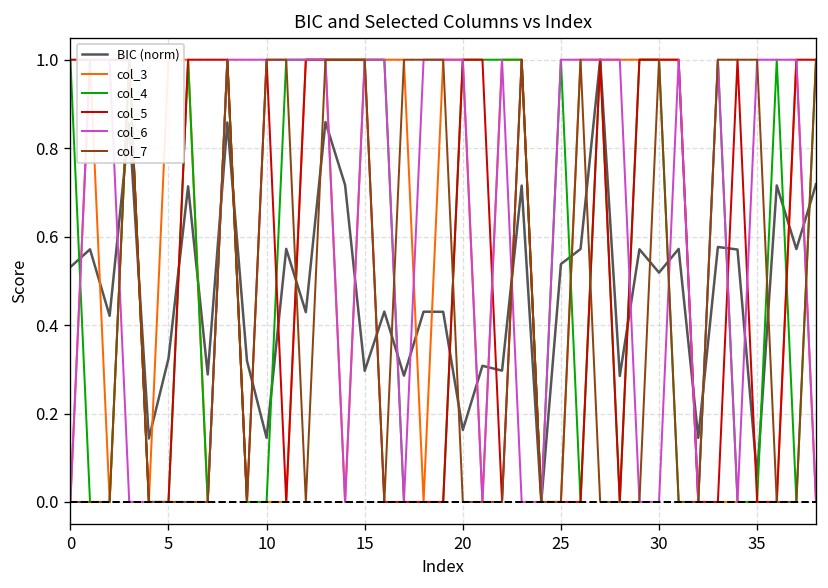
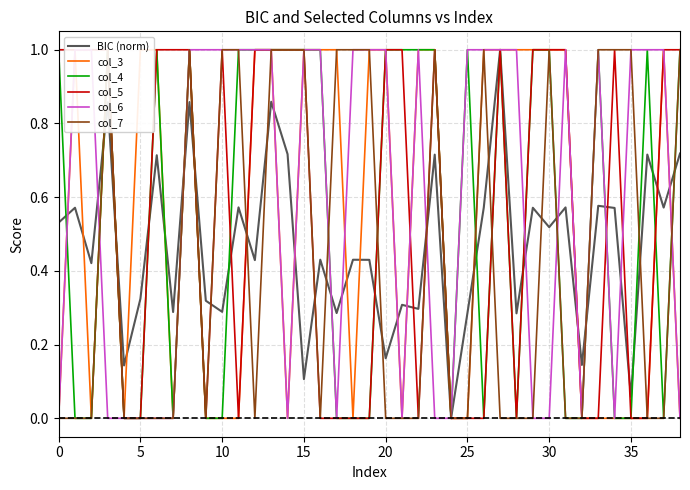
BIC (norm), 10: 0.15 -> 0.29
BIC (norm), 15: 0.30 -> 0.11
BIC (norm), 25: 0.54 -> 0.29
